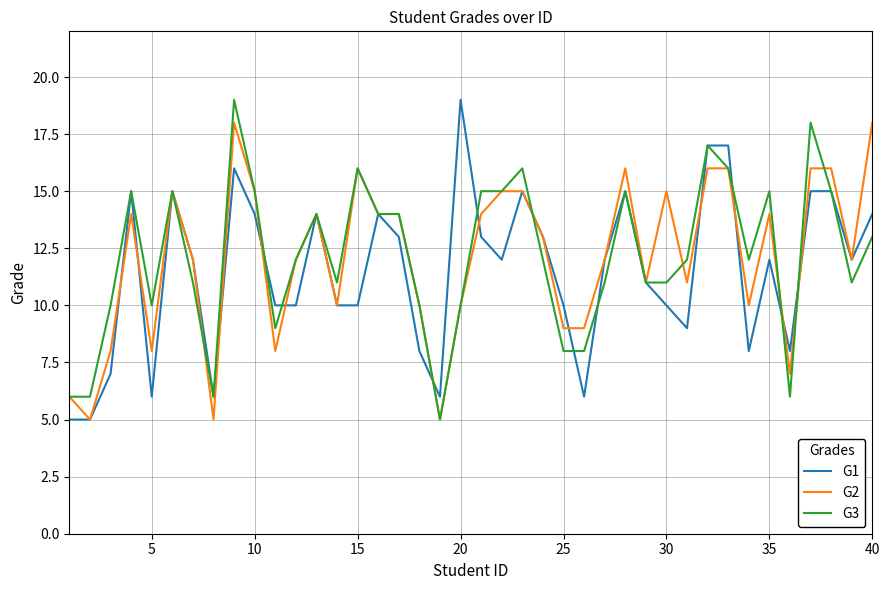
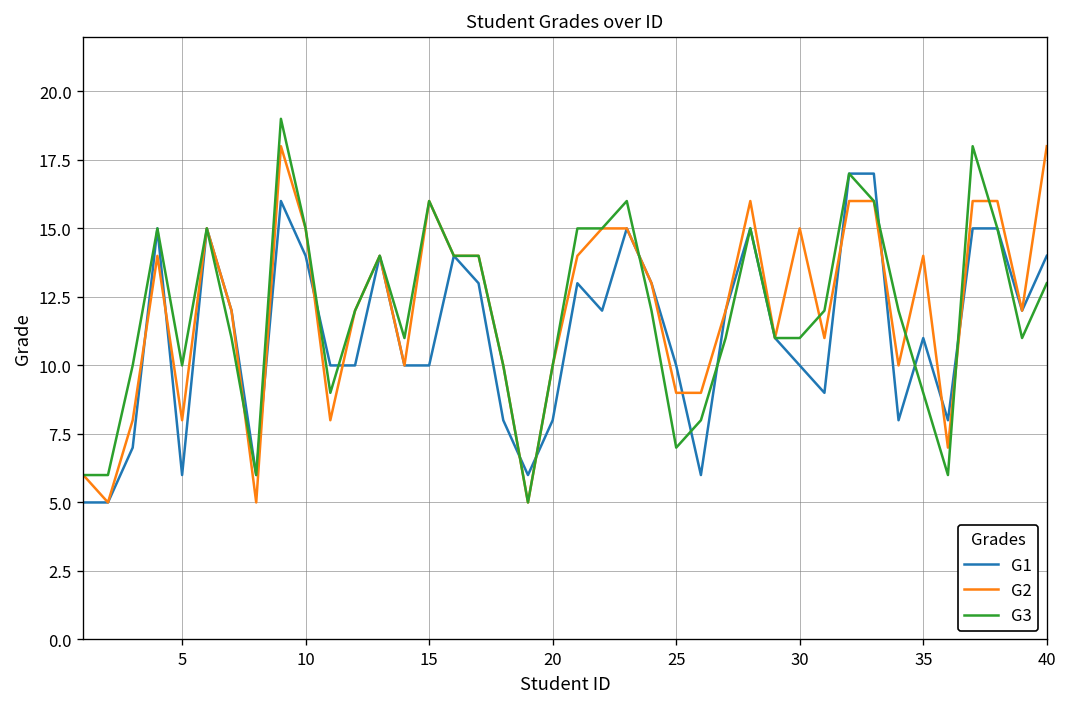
G1, 20: 19 -> 8
G3, 25: 8 -> 7
G1, 35: 12 -> 11
G3, 35: 15 -> 9
